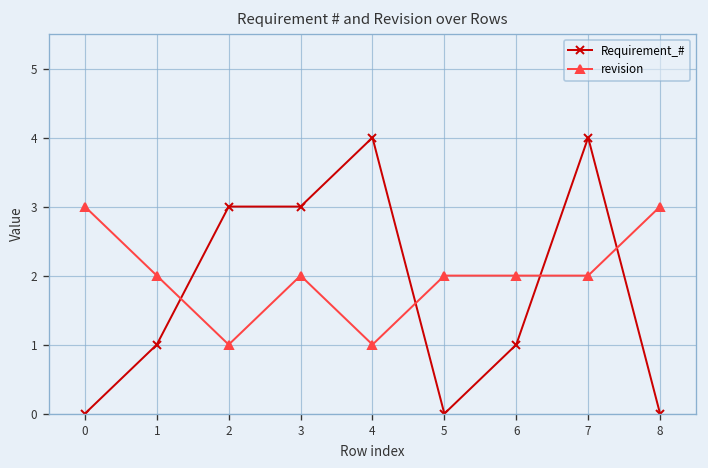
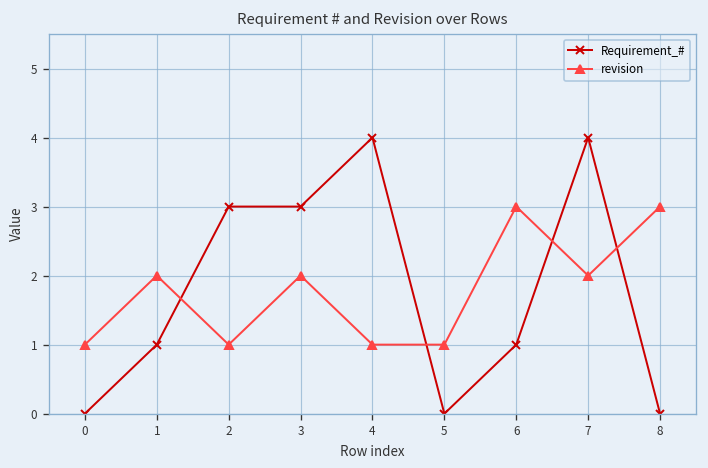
revision, 0: 3 -> 1
revision, 5: 2 -> 1
revision, 6: 2 -> 3
